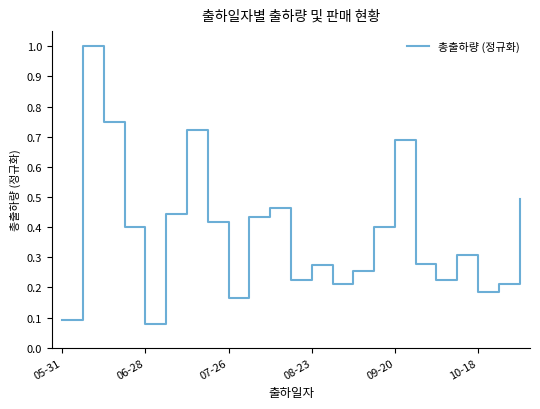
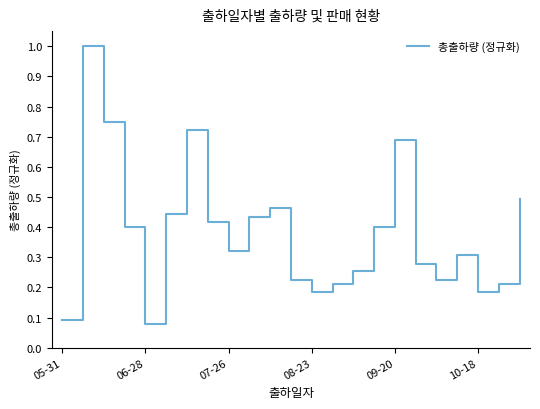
07-26: 0.17 -> 0.32
08-23: 0.27 -> 0.18
